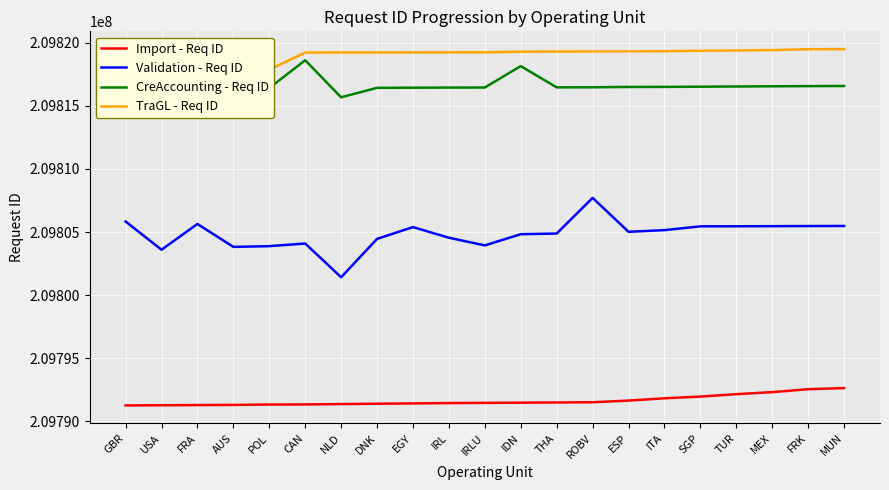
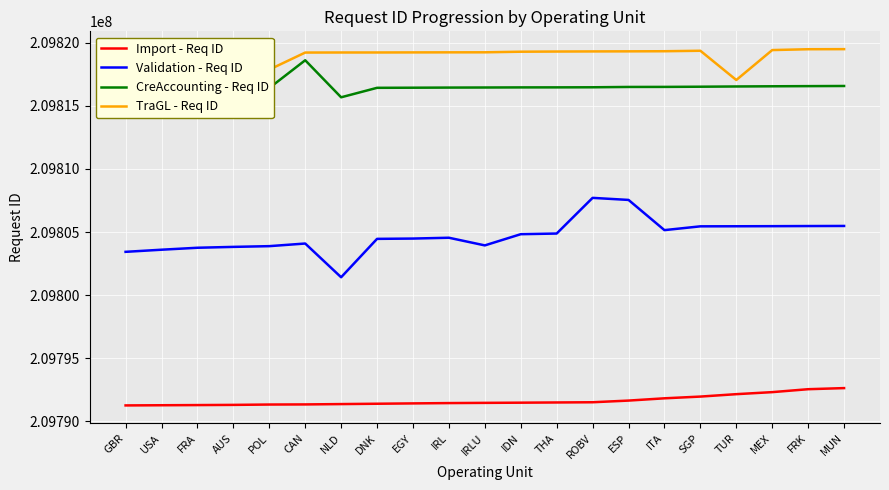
Validation - Req ID, GBR: 209805800 -> 209803400
Validation - Req ID, FRA: 209805600 -> 209803800
Validation - Req ID, EGY: 209805400 -> 209804500
CreAccounting - Req ID, IDN: 209818100 -> 209816500
Validation - Req ID, ESP: 209805000 -> 209807500
TraGL - Req ID, TUR: 209819400 -> 209817000
